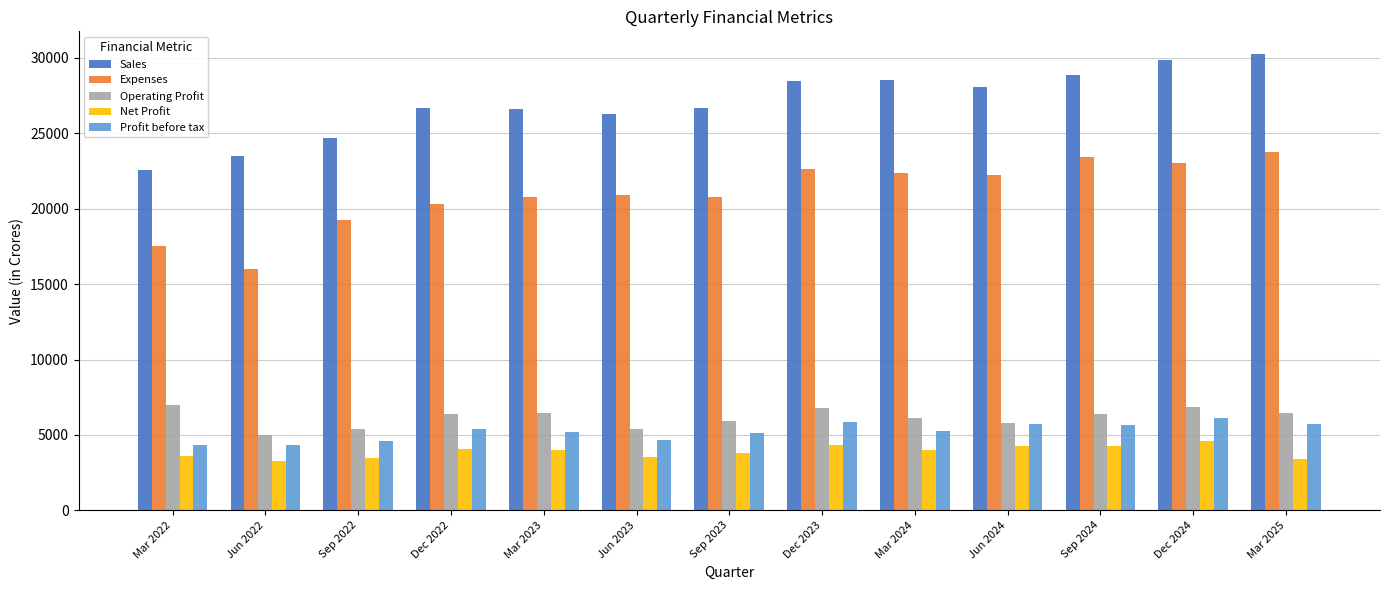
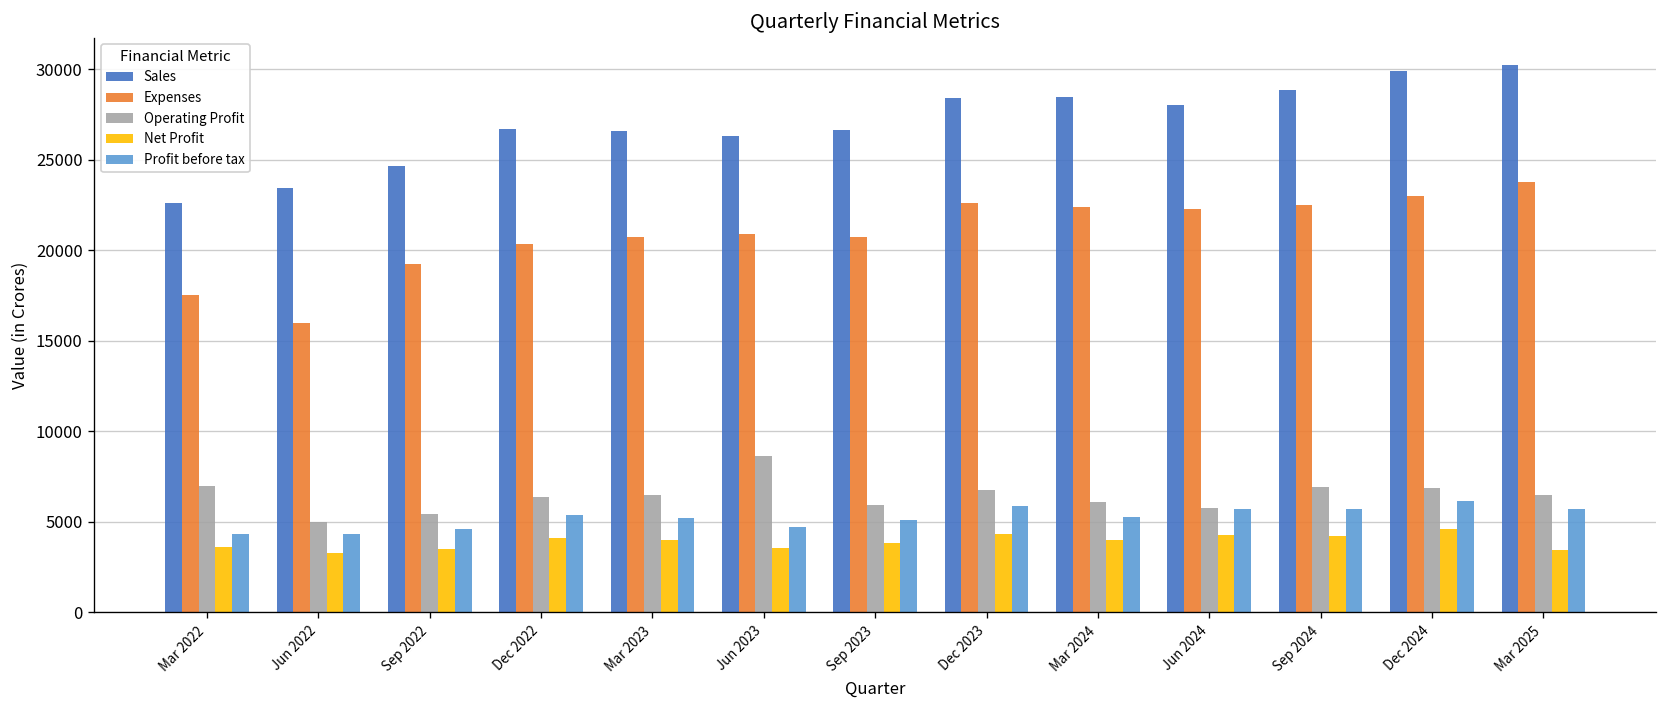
Operating Profit, Jun 2023: 5400 -> 8600
Expenses, Sep 2024: 23400 -> 22500
Operating Profit, Sep 2024: 6400 -> 6900
